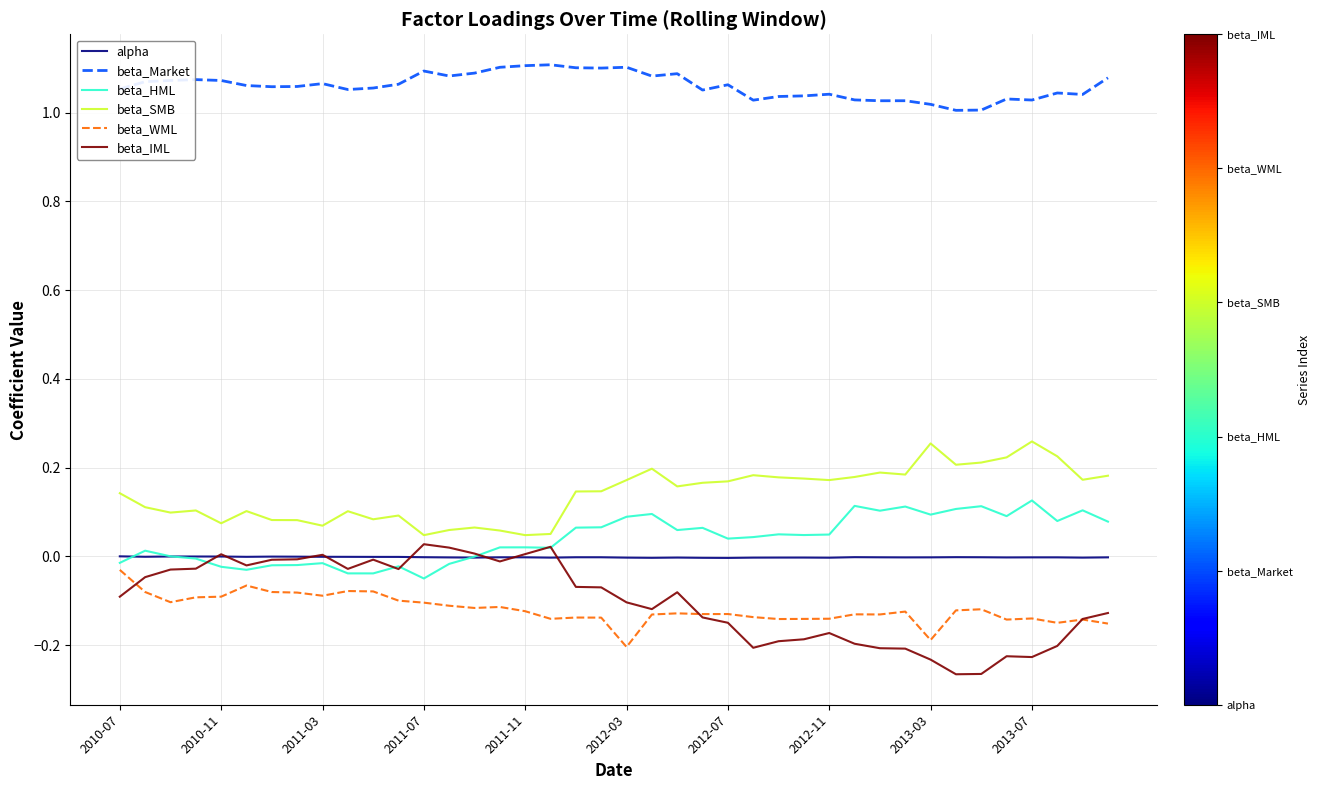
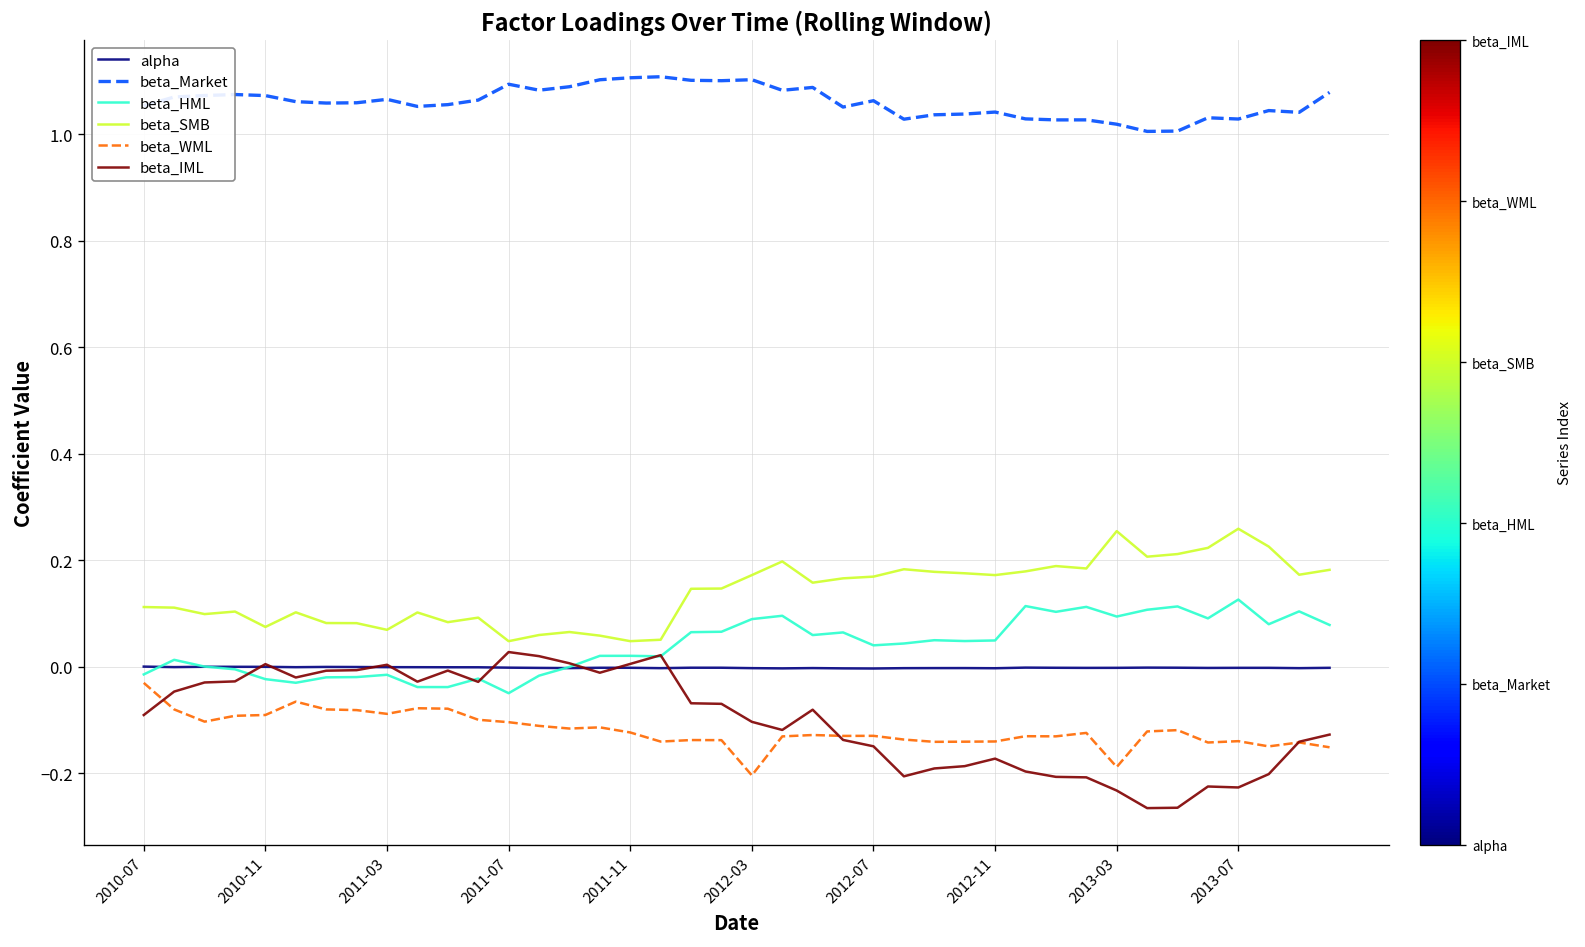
beta_SMB, 2010-07: 0.14 -> 0.11
